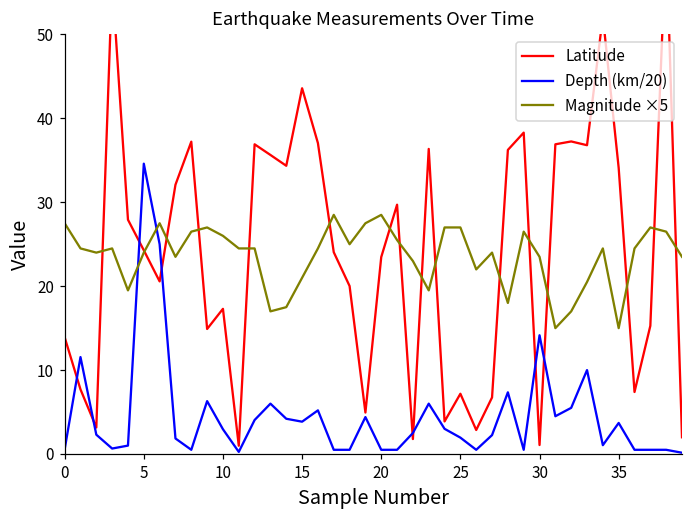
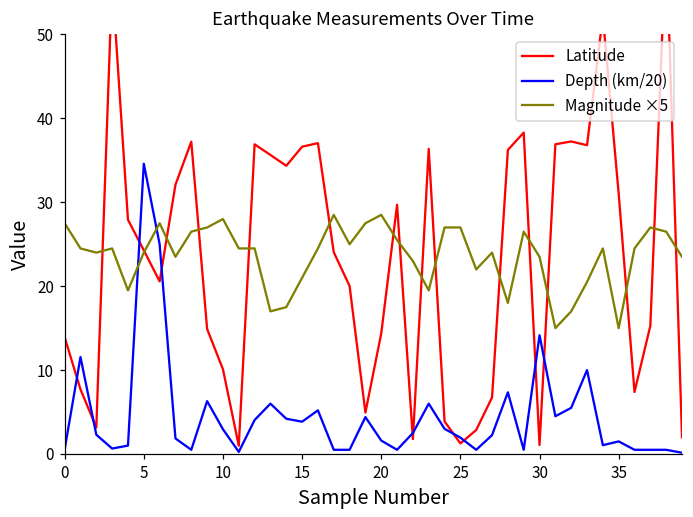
Latitude, 10: 17 -> 10
Magnitude ×5, 10: 26 -> 28
Latitude, 15: 44 -> 37
Latitude, 20: 23 -> 14
Depth (km/20), 20: 1 -> 2
Latitude, 25: 7 -> 1
Latitude, 35: 34 -> 31
Depth (km/20), 35: 4 -> 2
